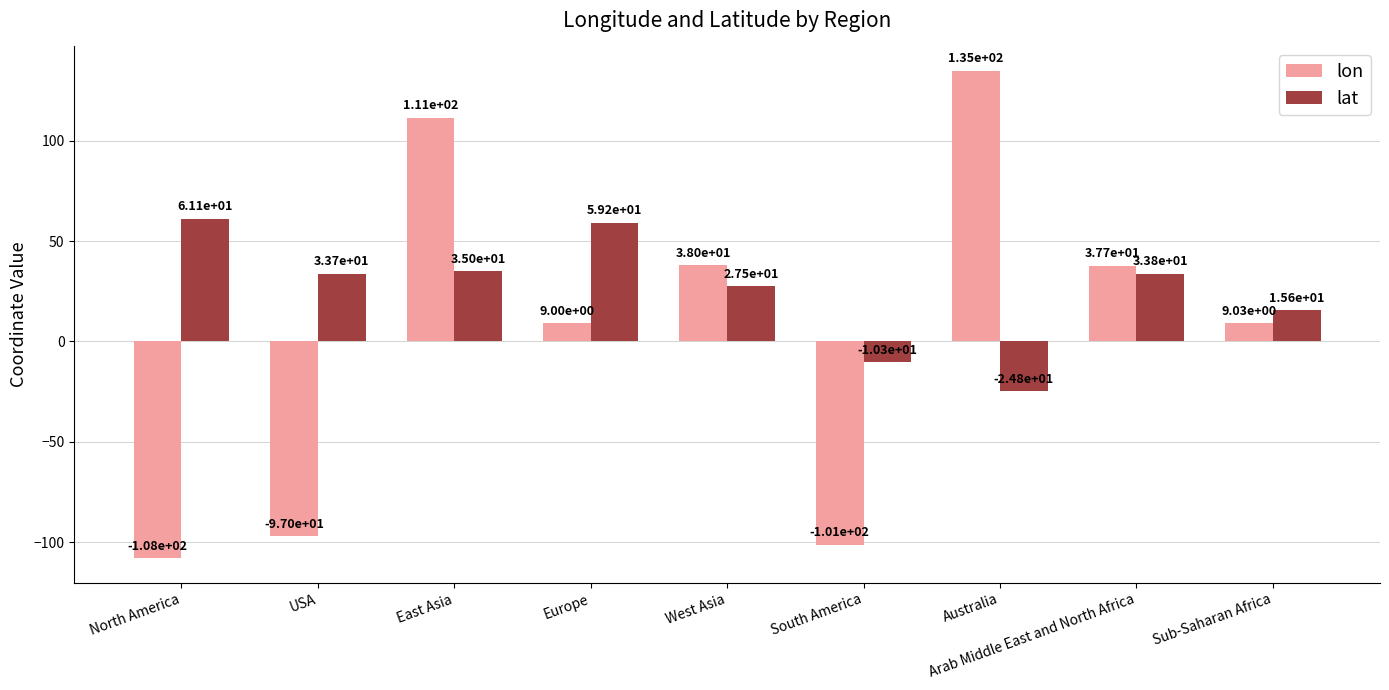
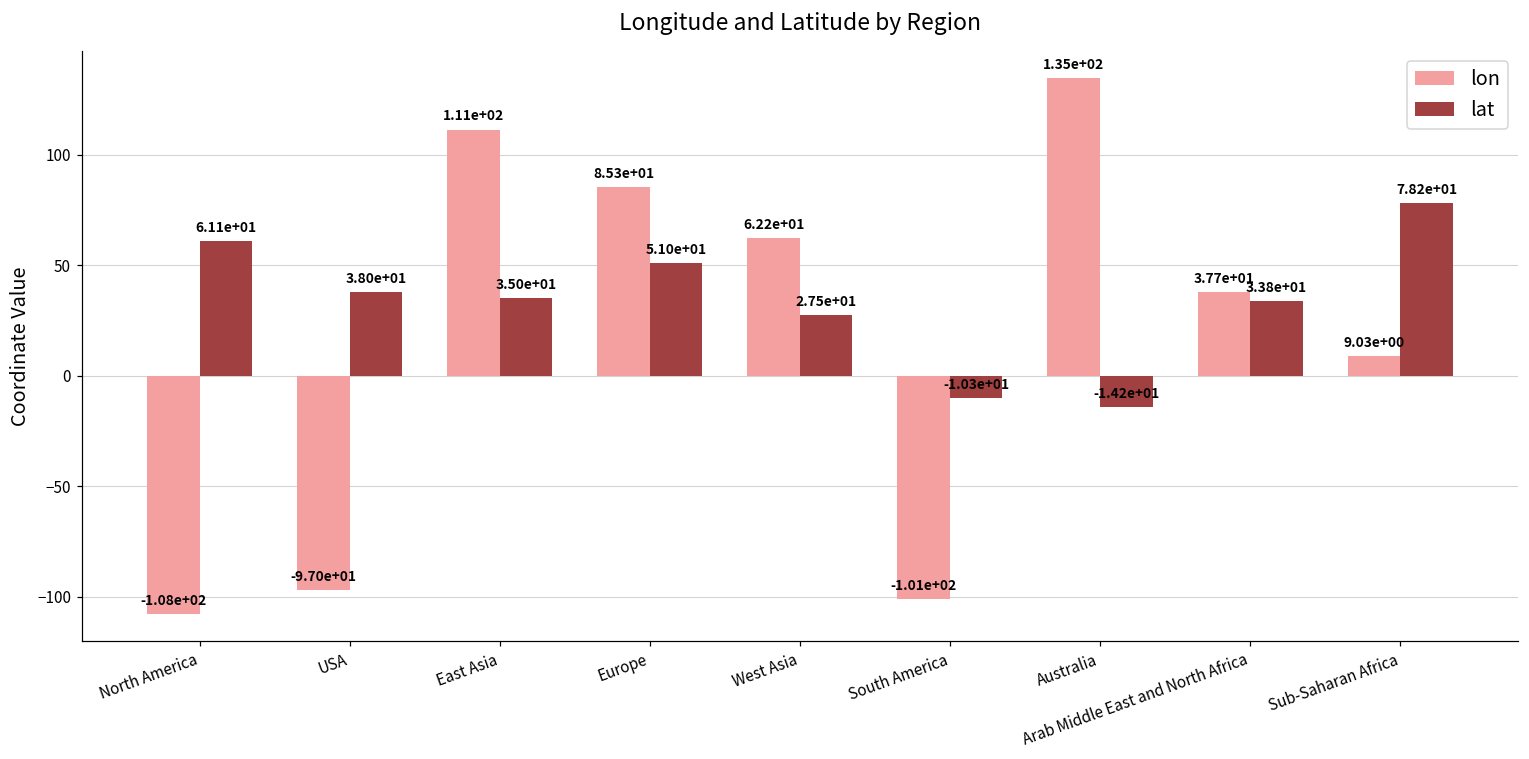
lat, USA: 3.37e+01 -> 3.80e+01
lon, Europe: 9.00e+00 -> 8.53e+01
lat, Europe: 5.92e+01 -> 5.10e+01
lon, West Asia: 3.80e+01 -> 6.22e+01
lat, Australia: -2.48e+01 -> -1.42e+01
lat, Sub-Saharan Africa: 1.56e+01 -> 7.82e+01
